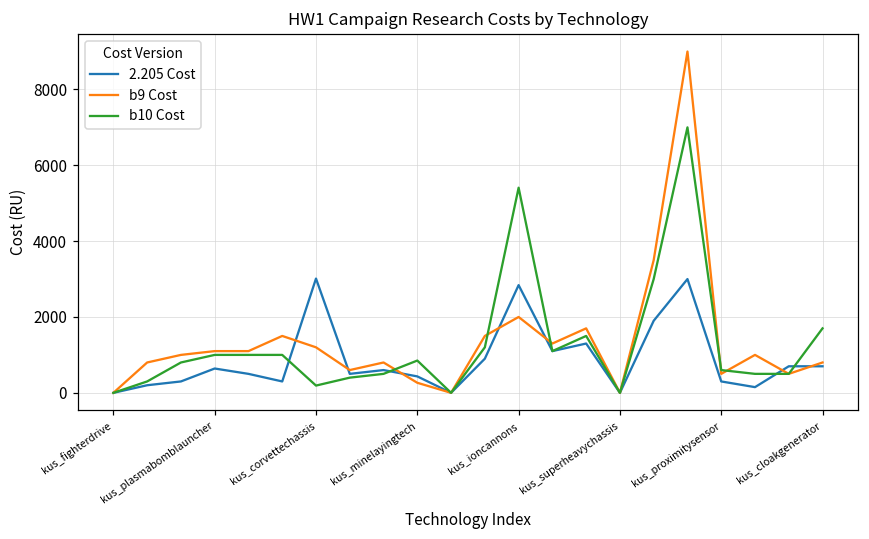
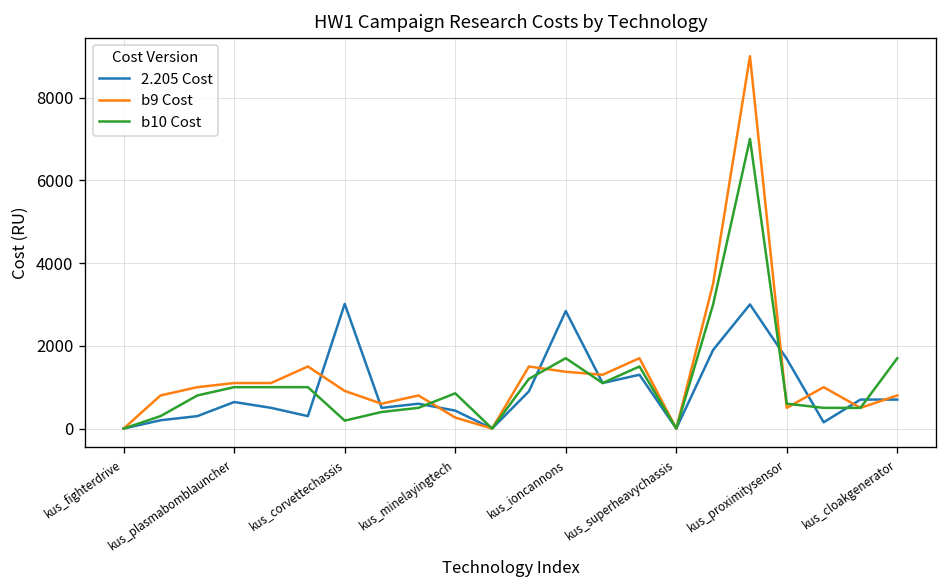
b9 Cost, kus_corvettechassis: 1200 -> 900
b9 Cost, kus_ioncannons: 2000 -> 1400
b10 Cost, kus_ioncannons: 5400 -> 1700
2.205 Cost, kus_proximitysensor: 300 -> 1700
